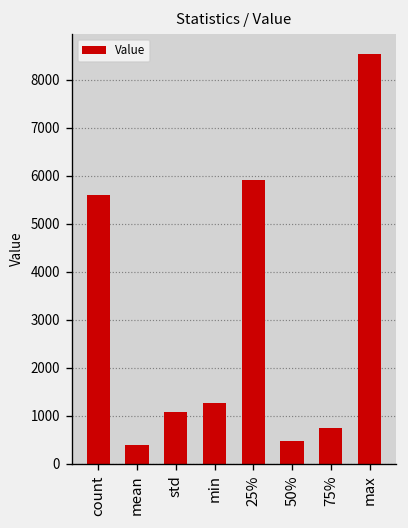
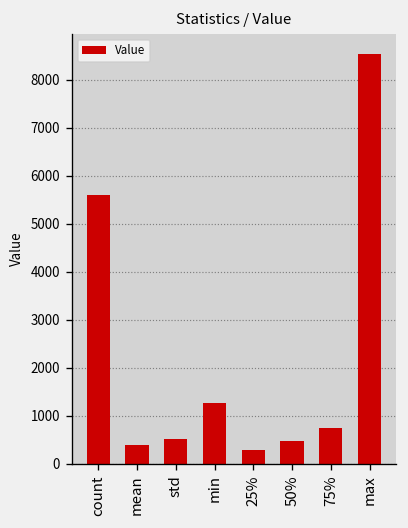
std: 1100 -> 500
25%: 5900 -> 300
